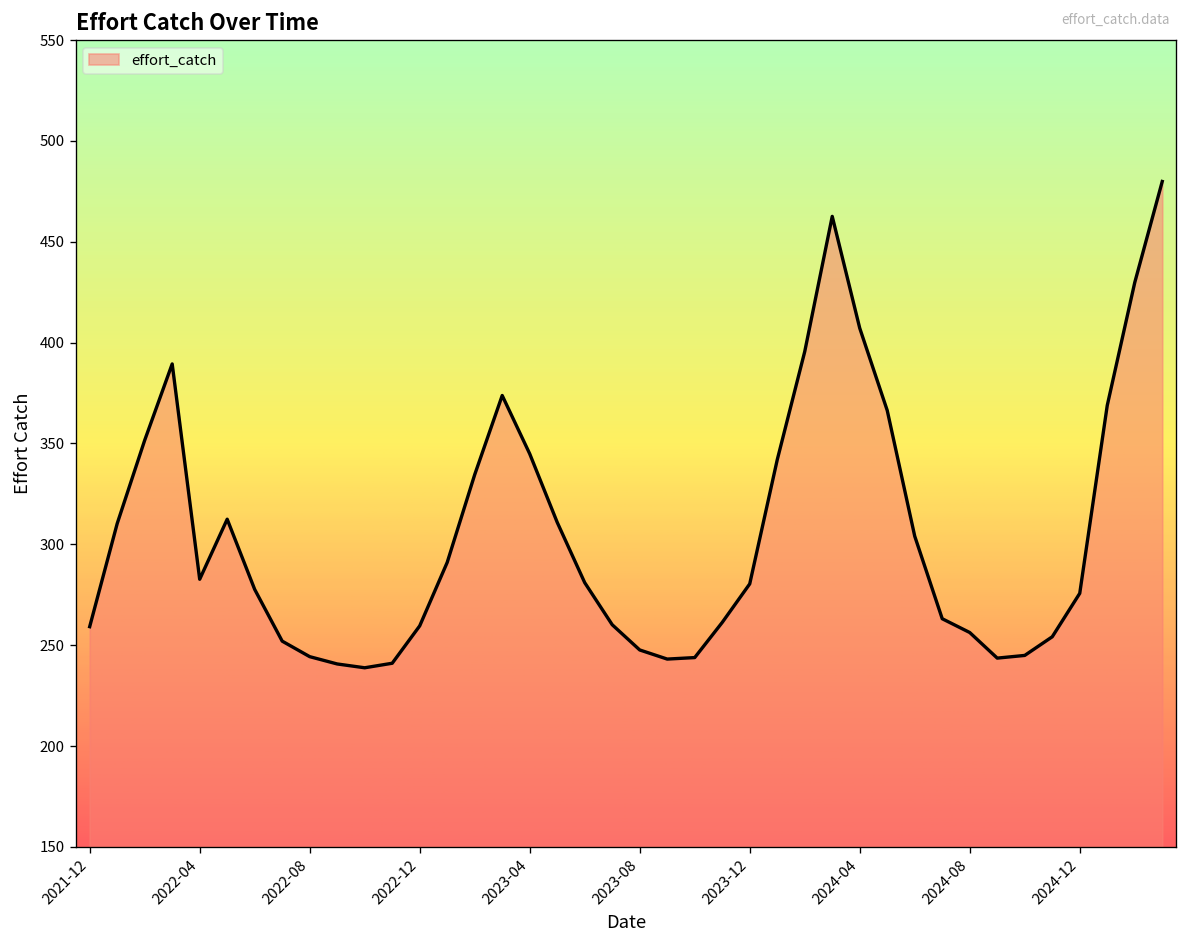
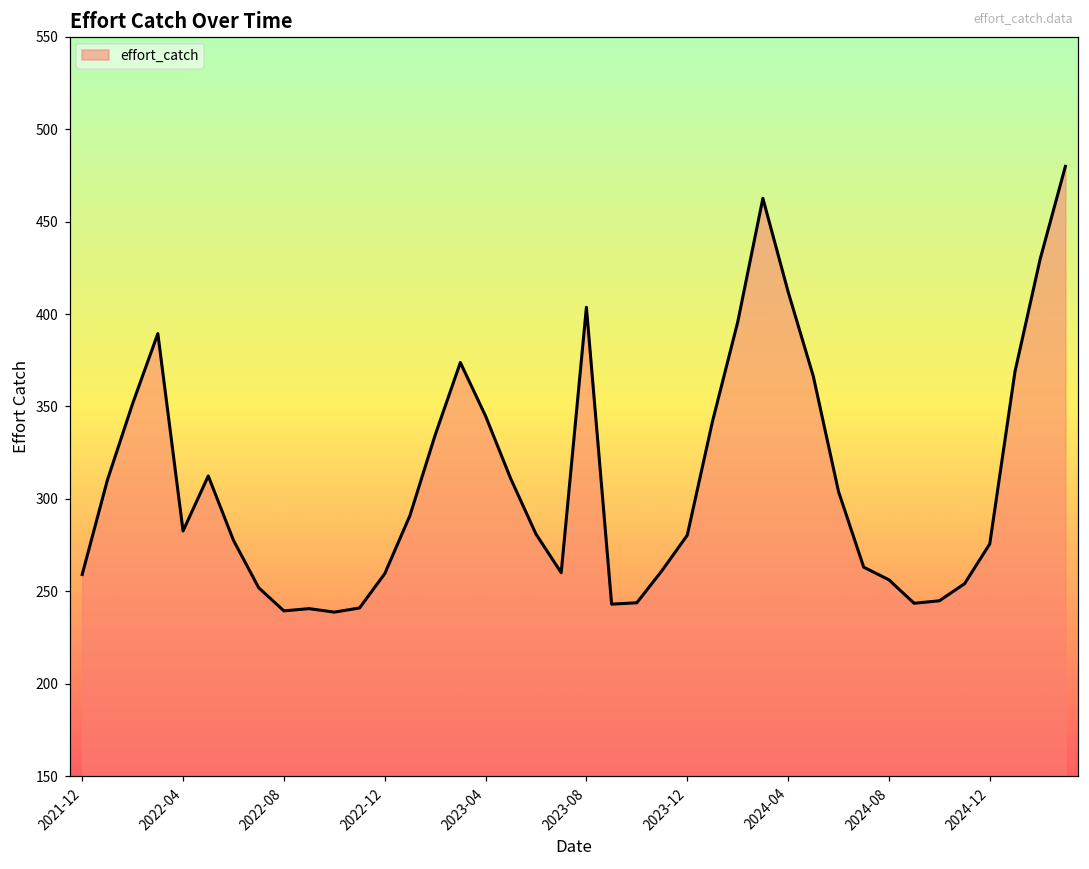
2022-08: 244 -> 239
2023-08: 248 -> 404
2024-04: 407 -> 412
